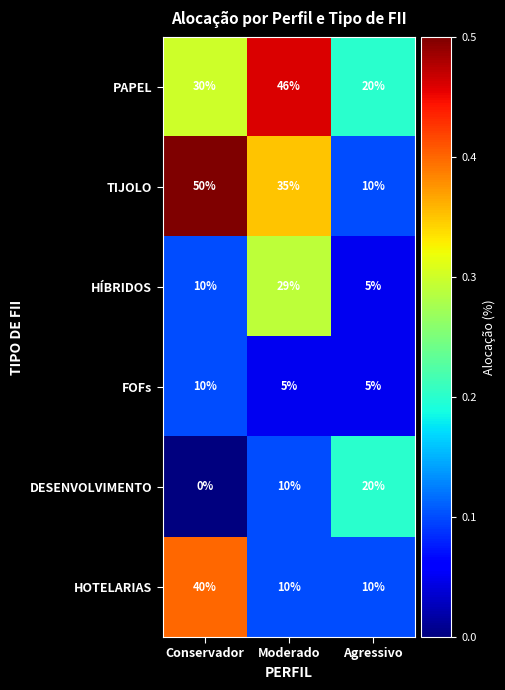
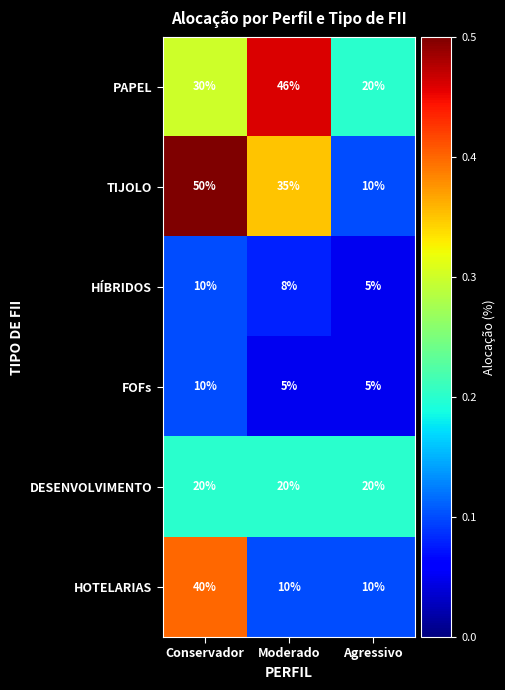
HÍBRIDOS, Moderado: 29% -> 8%
DESENVOLVIMENTO, Conservador: 0% -> 20%
DESENVOLVIMENTO, Moderado: 10% -> 20%
